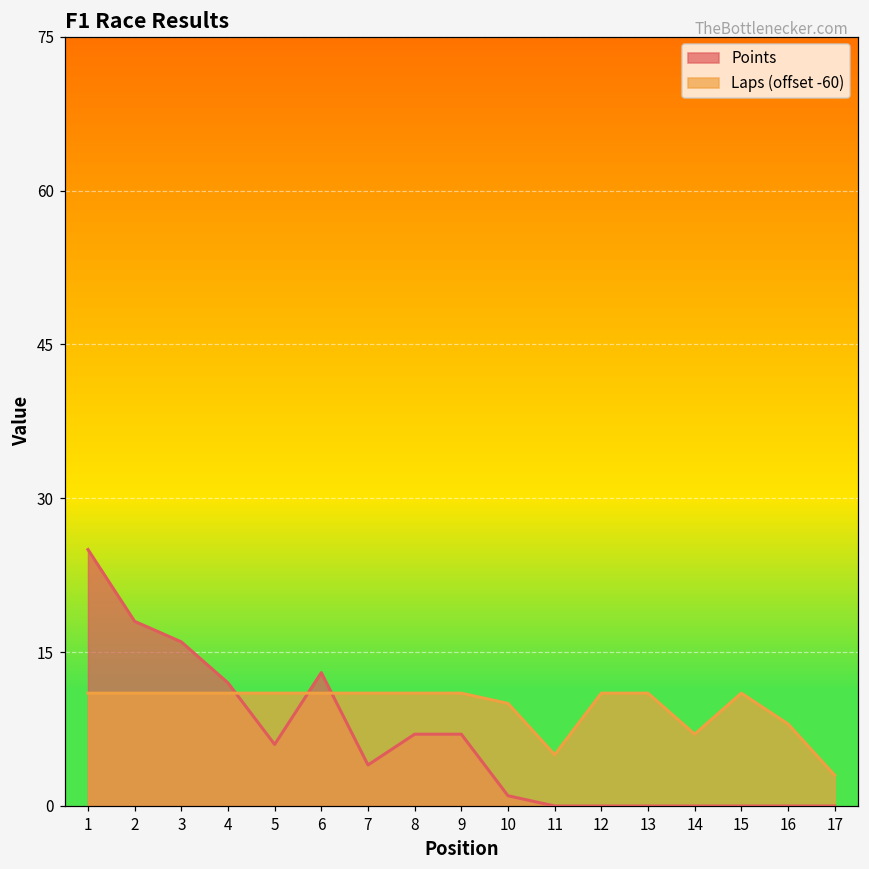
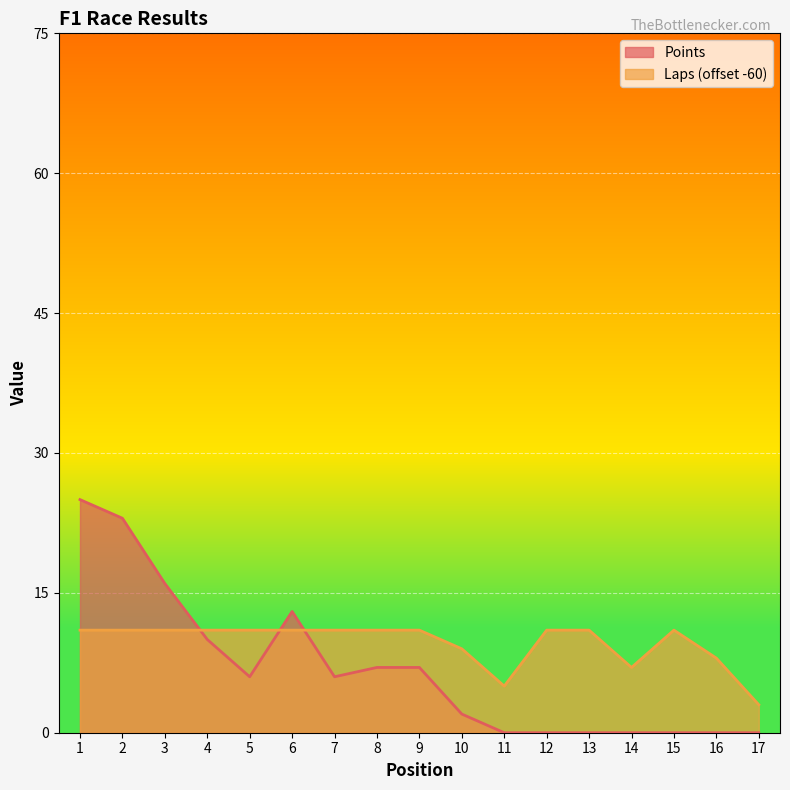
Points, 2: 18 -> 23
Points, 4: 12 -> 10
Points, 7: 4 -> 6
Points, 10: 1 -> 2
Laps (offset -60), 10: 10 -> 9
